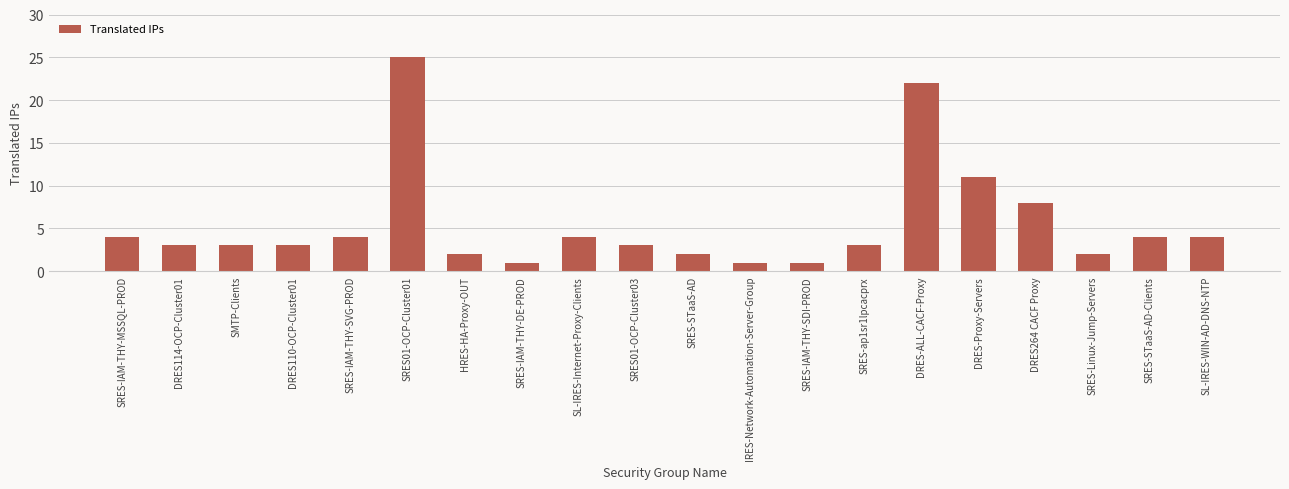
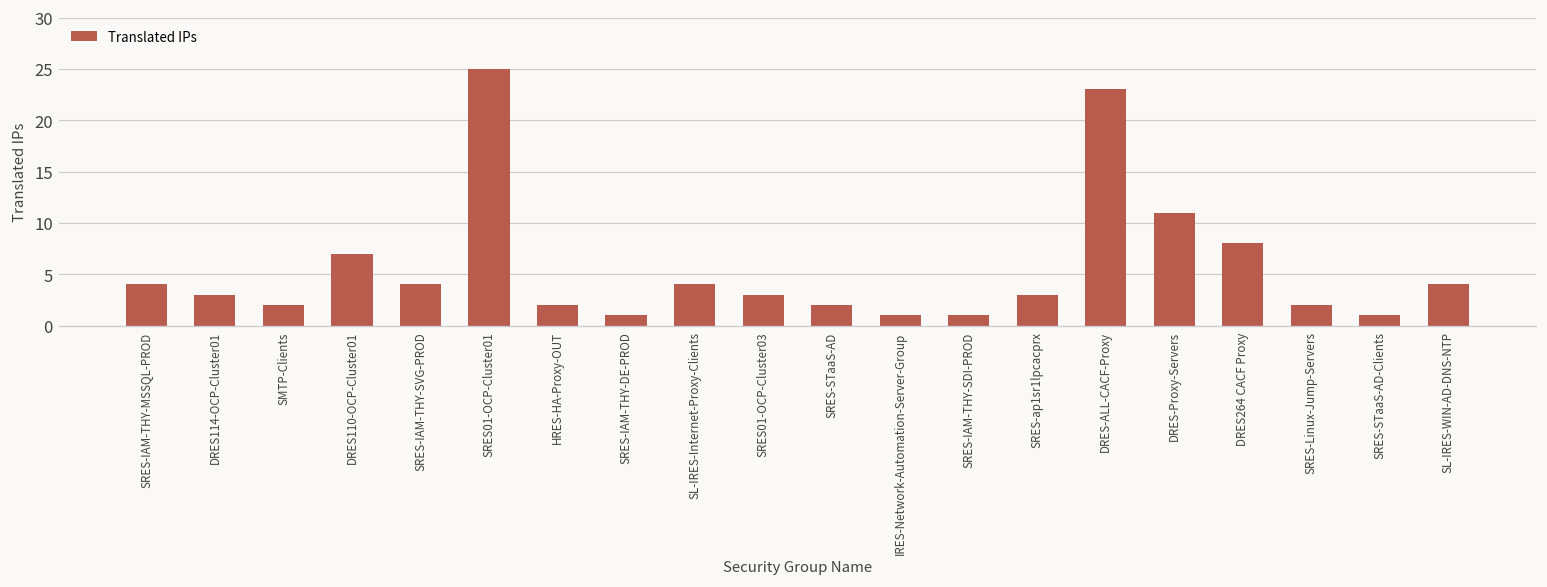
SMTP-Clients: 3 -> 2
DRES110-OCP-Cluster01: 3 -> 7
DRES-ALL-CACF-Proxy: 22 -> 23
SRES-STaaS-AD-Clients: 4 -> 1
